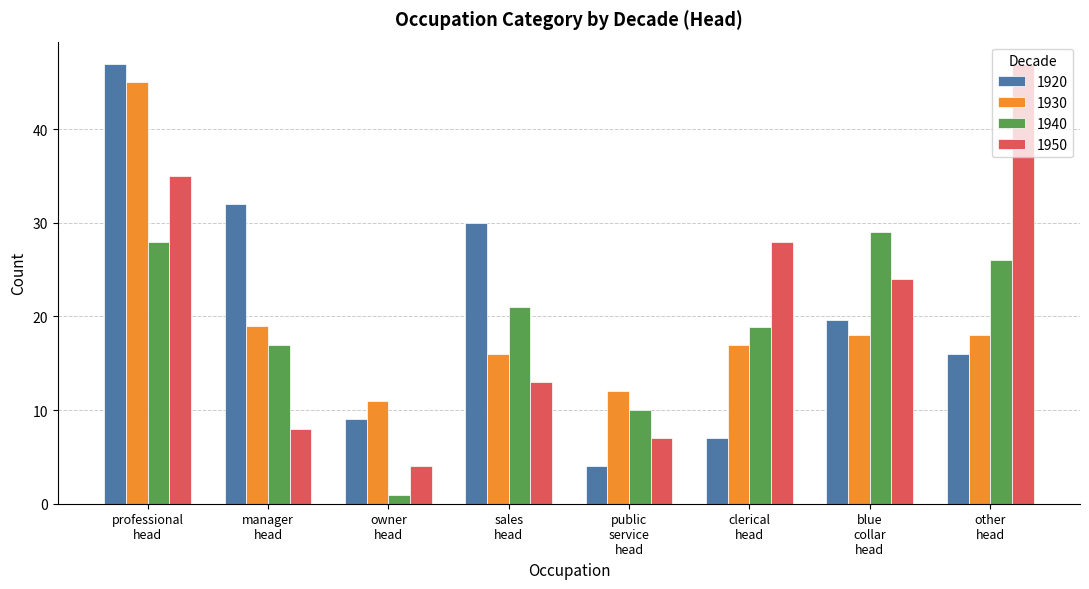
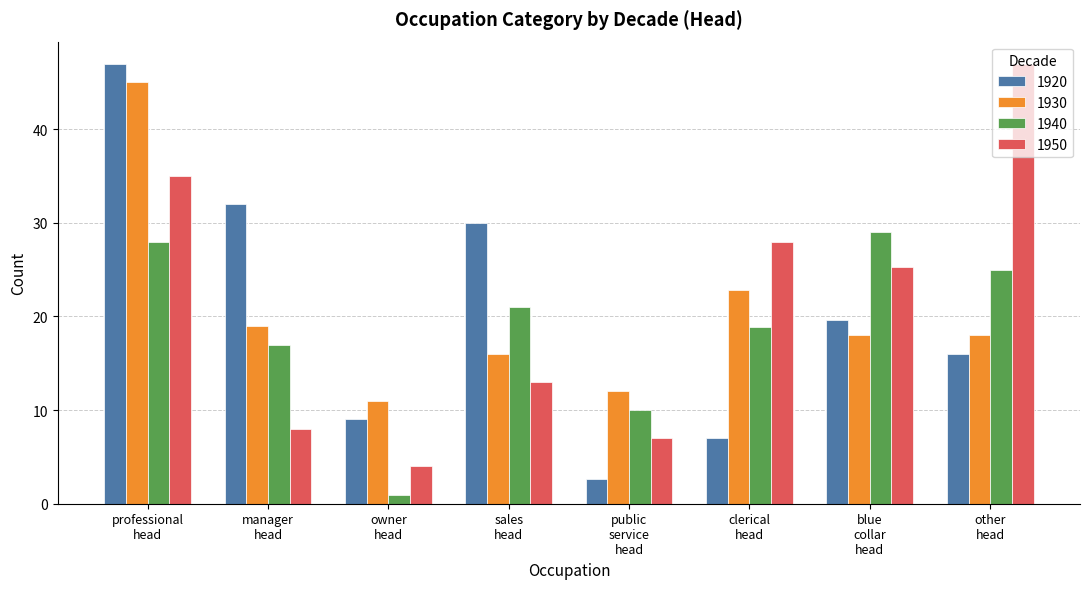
1920, public service head: 4 -> 3
1930, clerical head: 17 -> 23
1950, blue collar head: 24 -> 25
1940, other head: 26 -> 25
